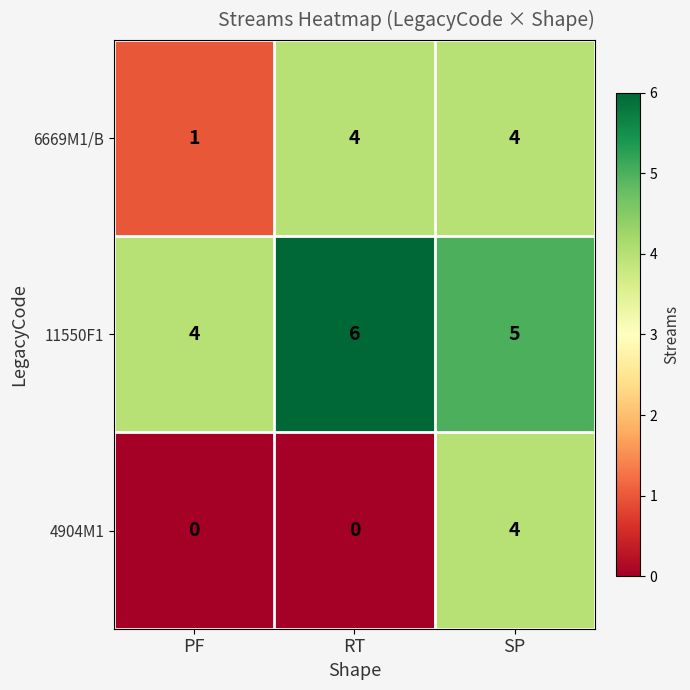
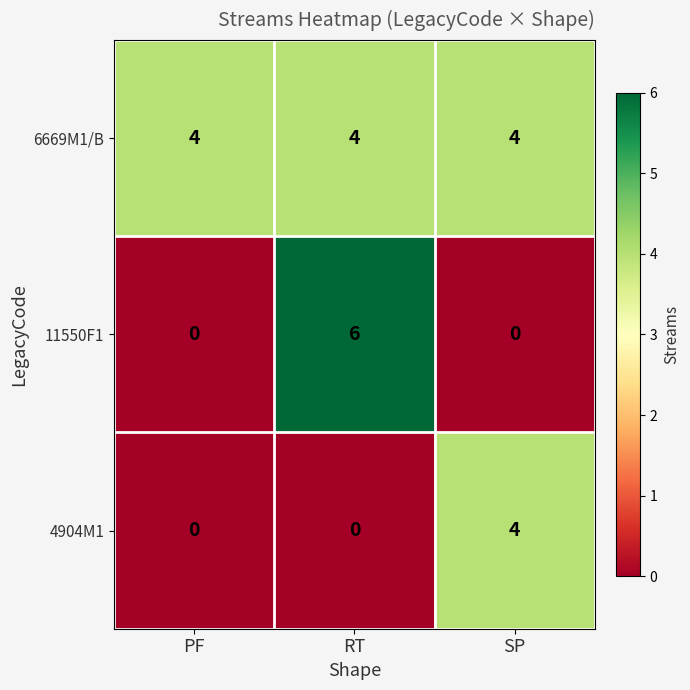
6669M1/B, PF: 1 -> 4
11550F1, PF: 4 -> 0
11550F1, SP: 5 -> 0
